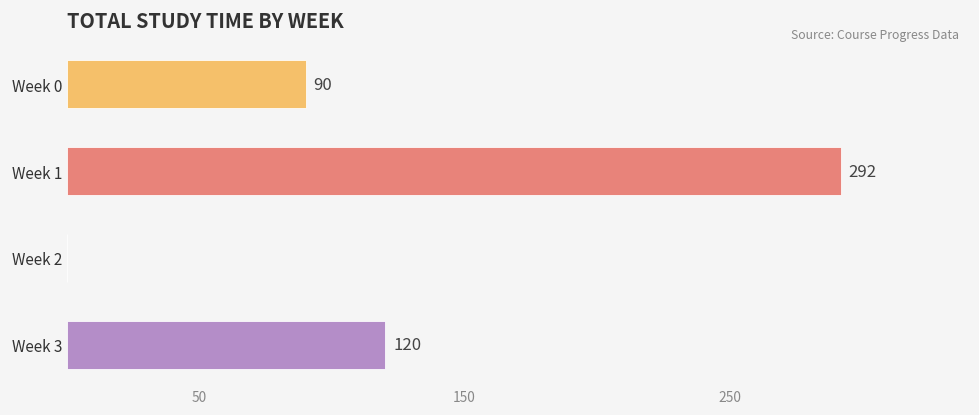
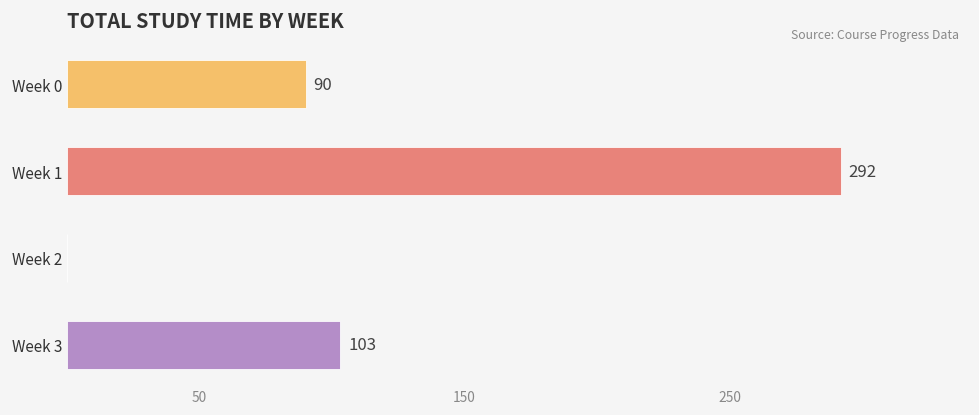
Week 3: 120 -> 103
